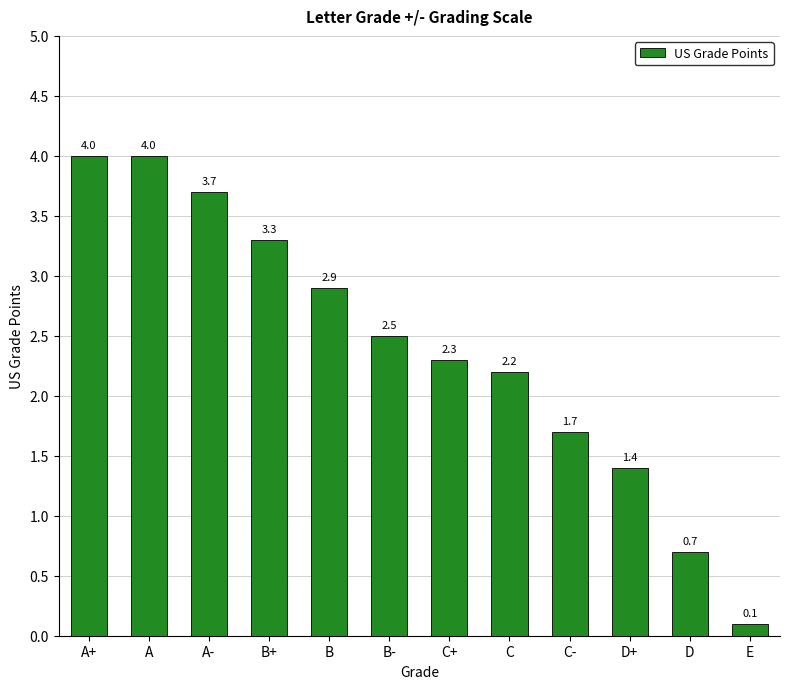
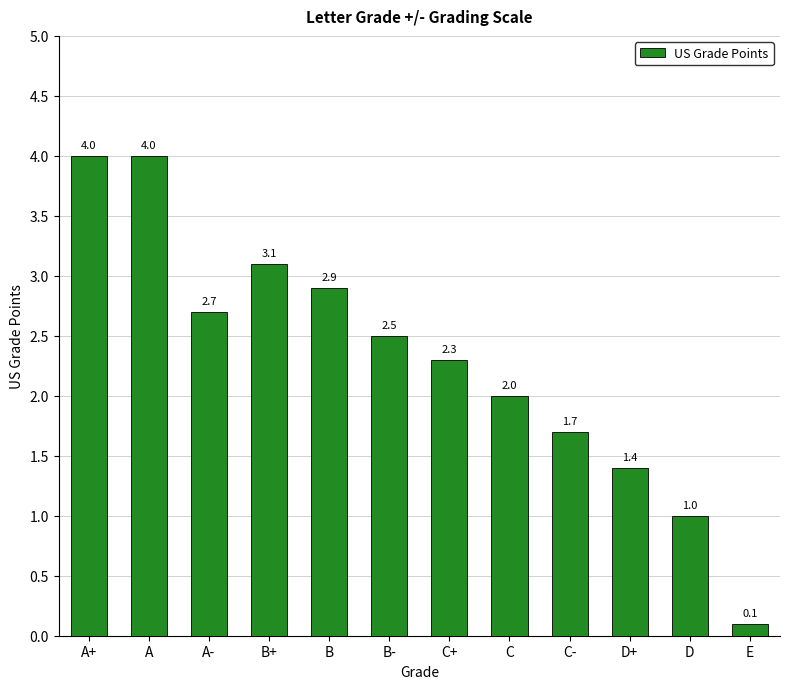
A-: 3.7 -> 2.7
B+: 3.3 -> 3.1
C: 2.2 -> 2.0
D: 0.7 -> 1.0
